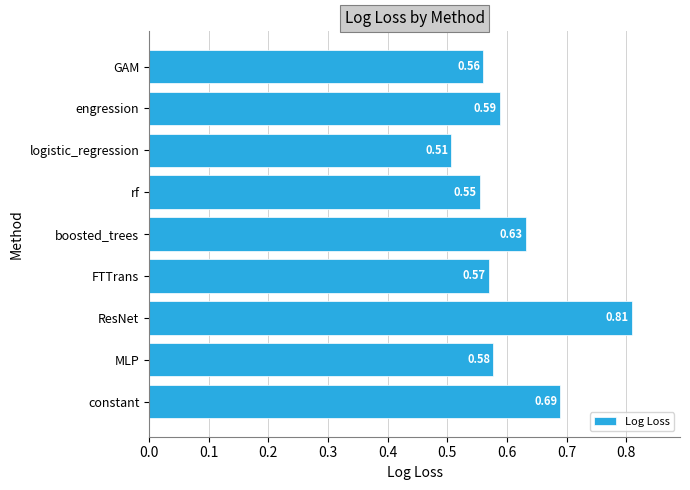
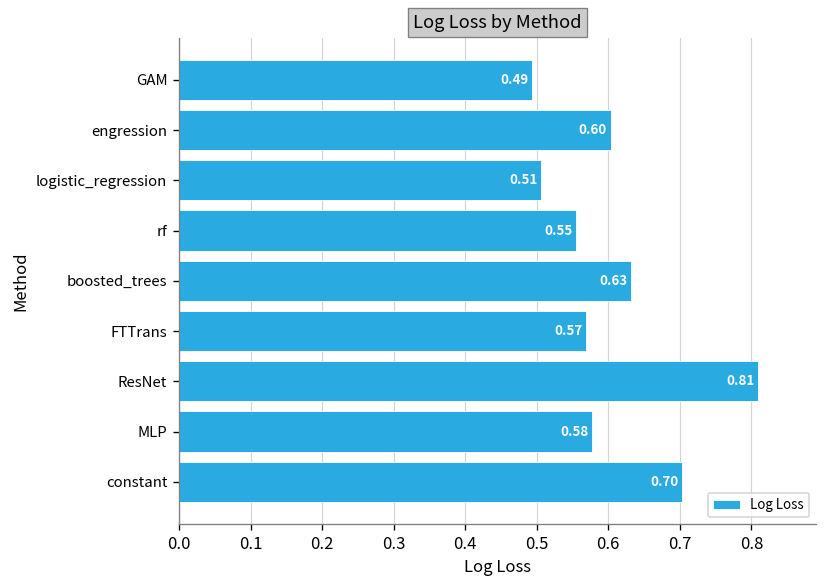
GAM: 0.56 -> 0.49
engression: 0.59 -> 0.60
constant: 0.69 -> 0.70
